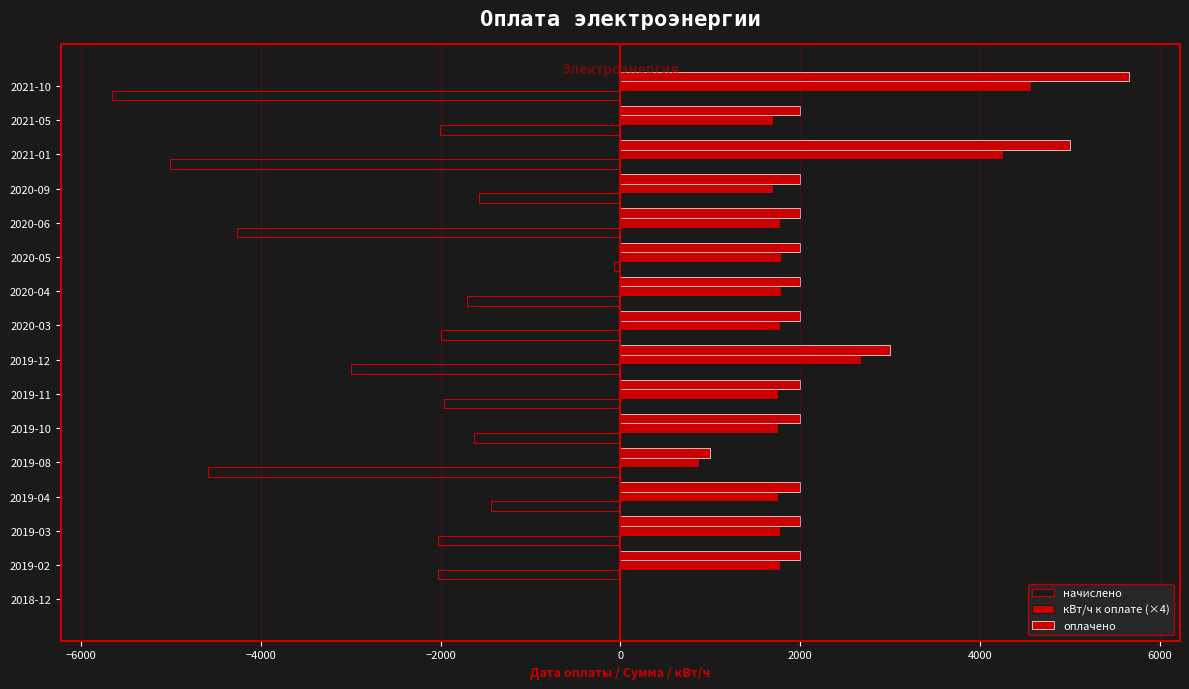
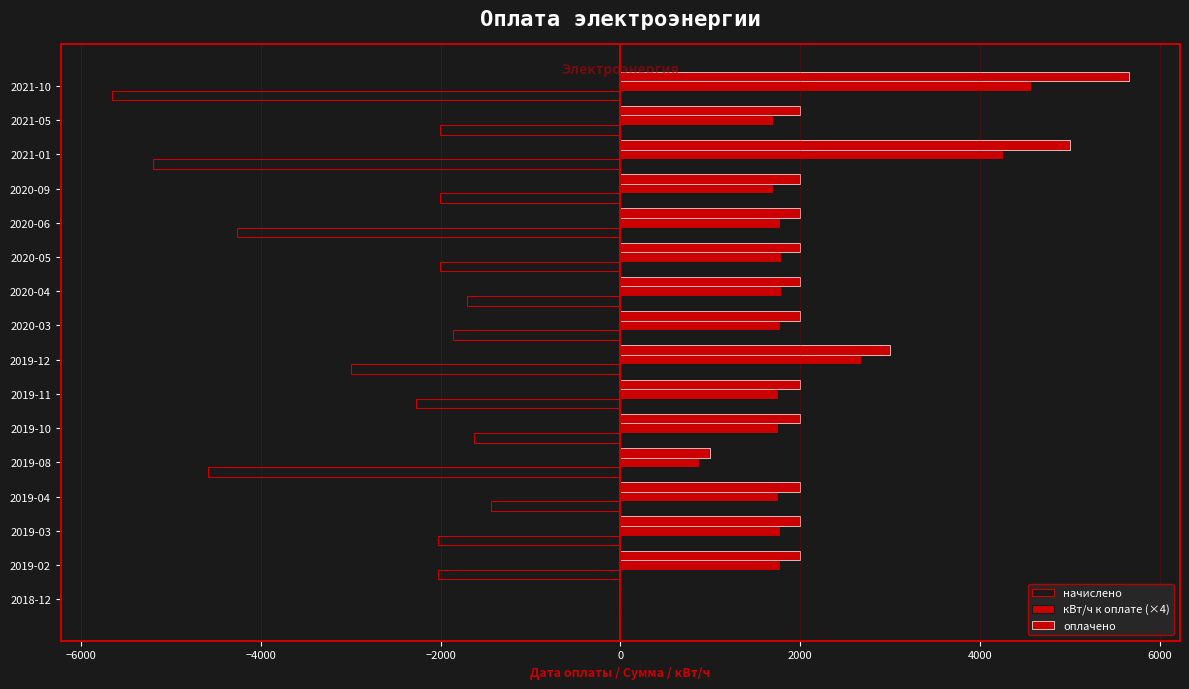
начислено, 2021-01: -5000 -> -5200
начислено, 2020-09: -1600 -> -2000
начислено, 2020-05: -100 -> -2000
начислено, 2020-03: -2000 -> -1900
начислено, 2019-11: -2000 -> -2300
